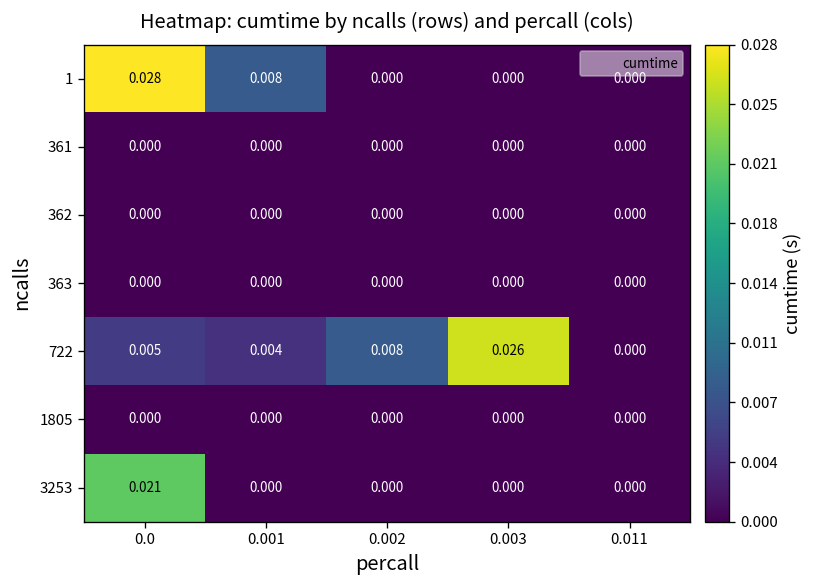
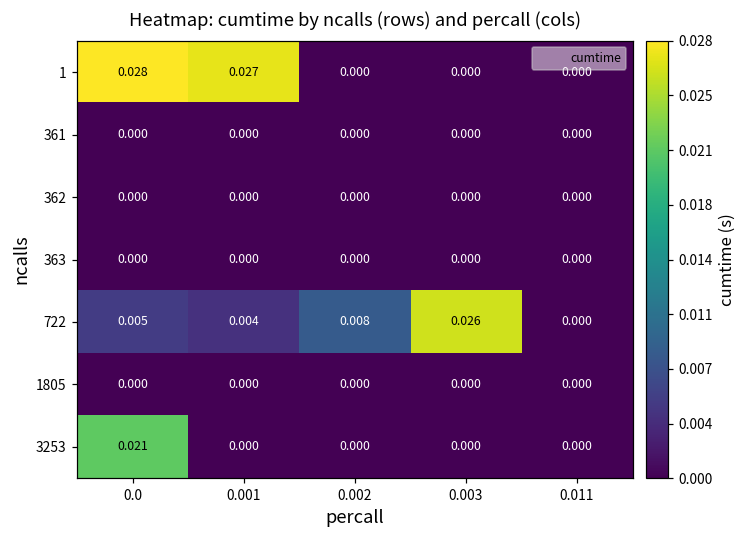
1, 0.001: 0.008 -> 0.027
